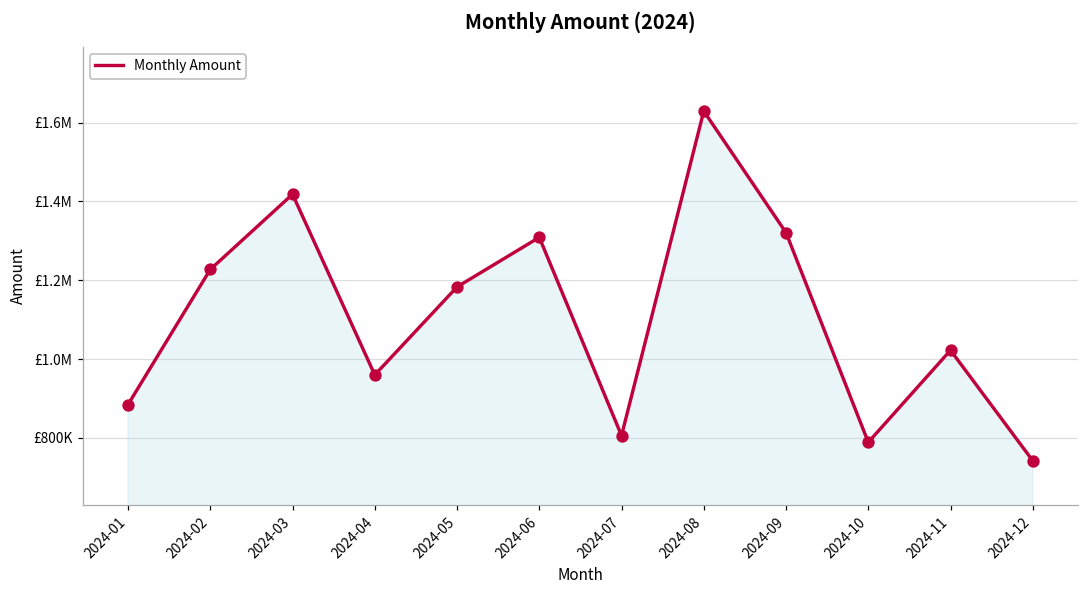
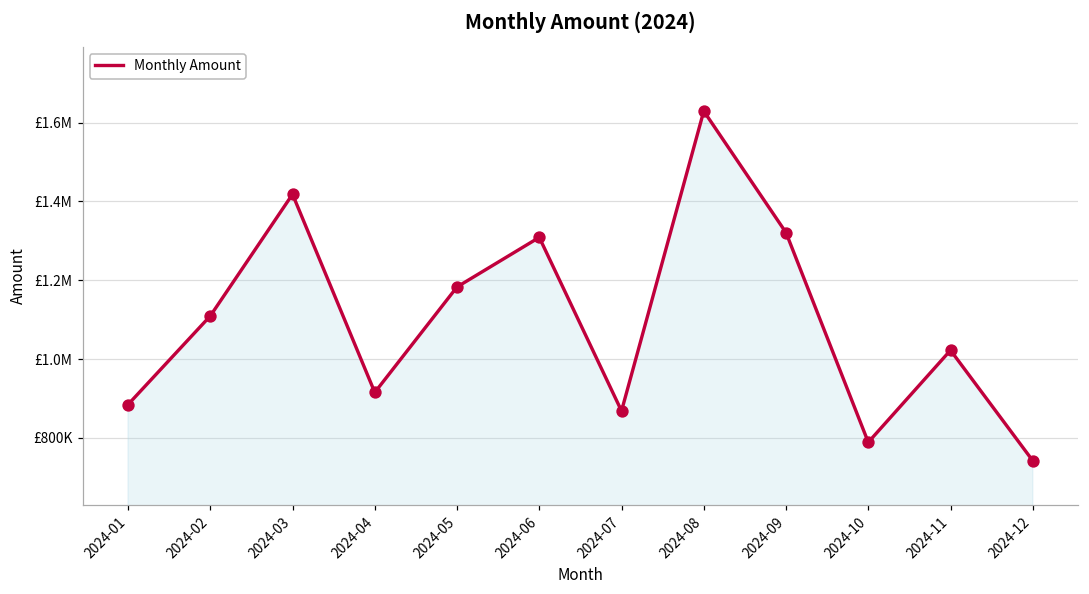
2024-02: £1230000 -> £1110000
2024-04: £960000 -> £920000
2024-07: £810000 -> £870000
